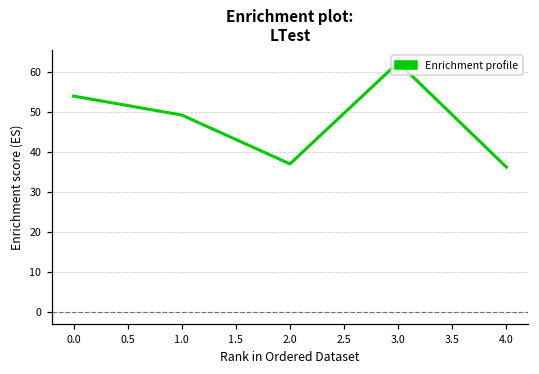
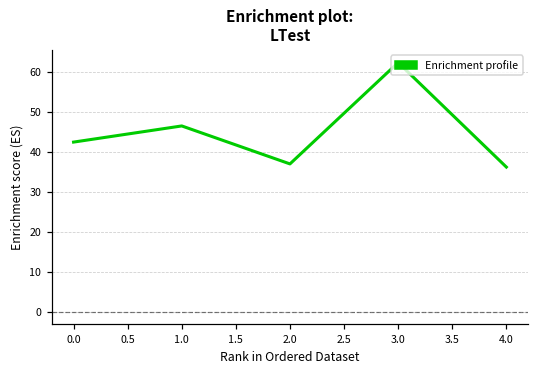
0.0: 54 -> 42
1.0: 49 -> 47
